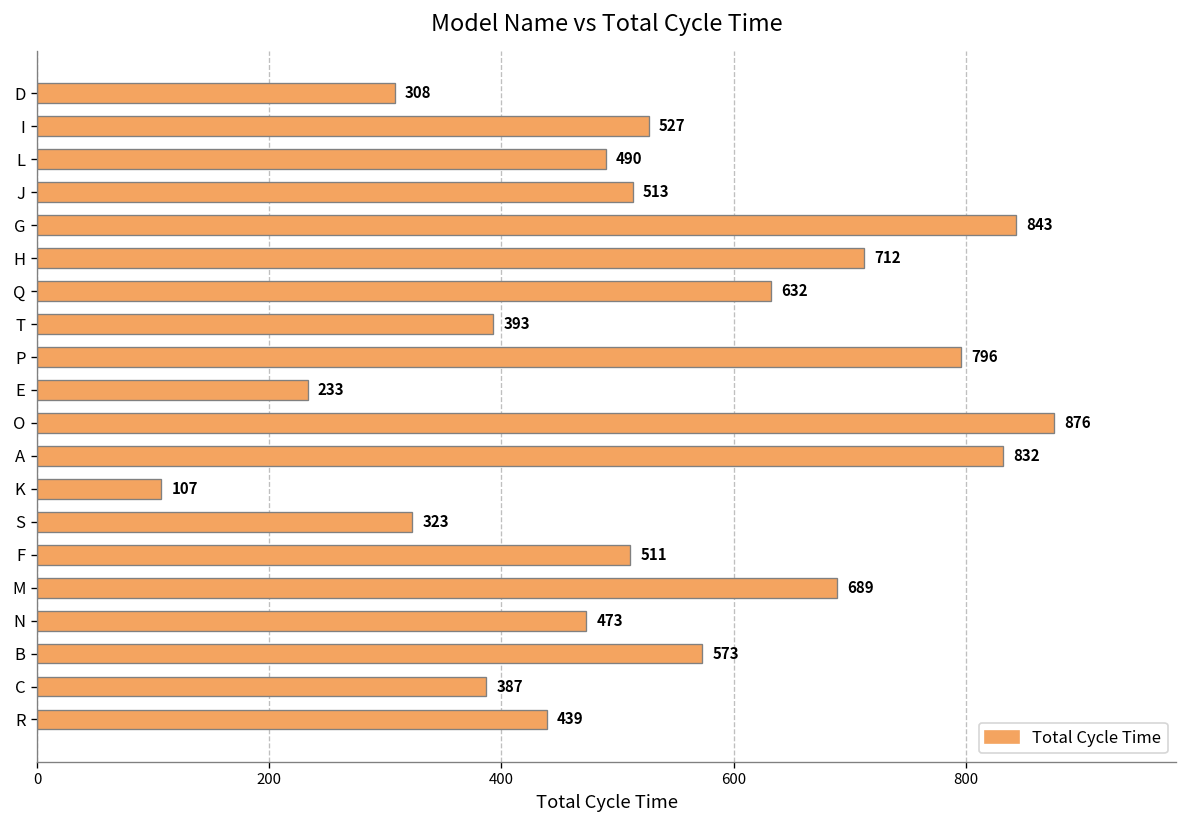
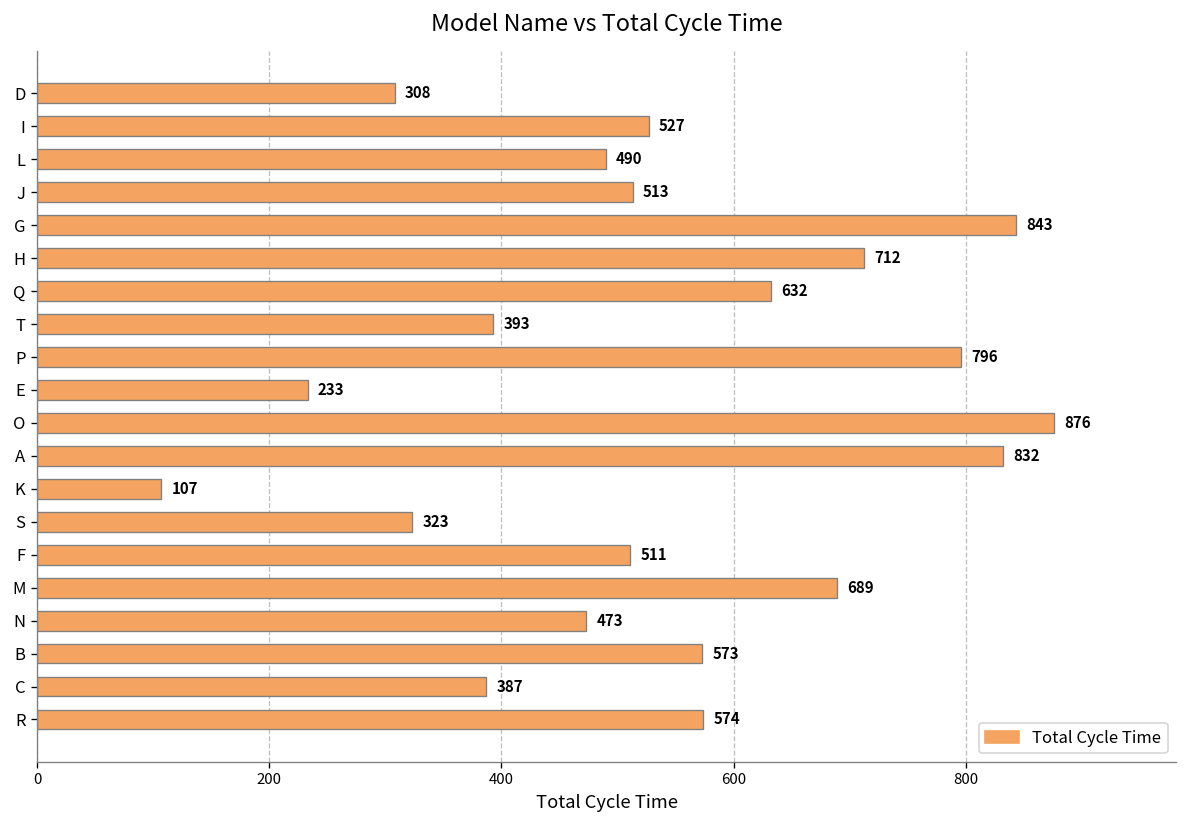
R: 439 -> 574
